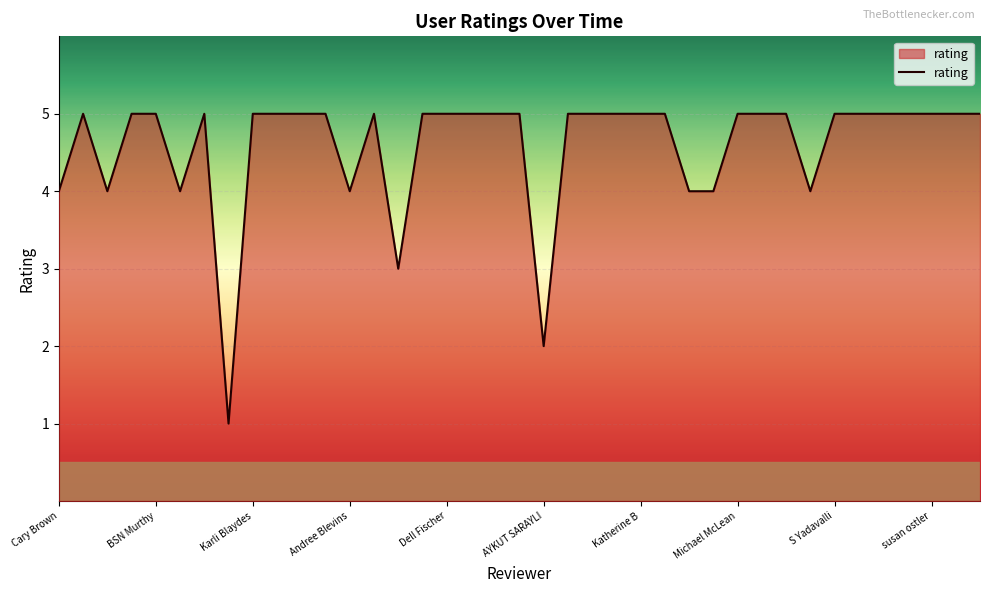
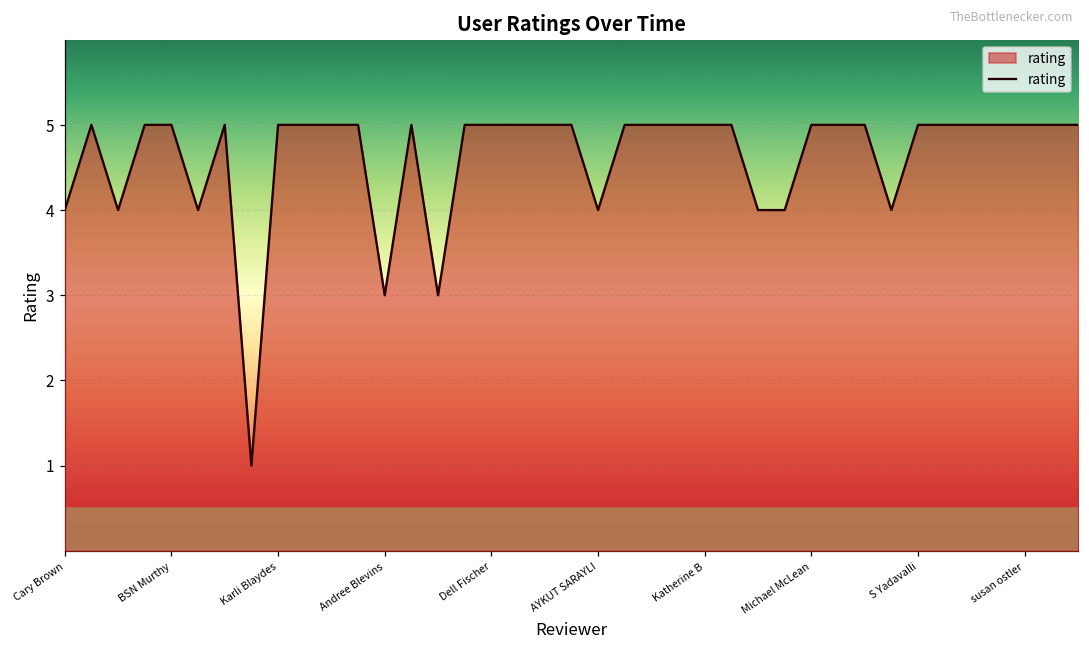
Andree Blevins: 4 -> 3
AYKUT SARAYLI: 2 -> 4
